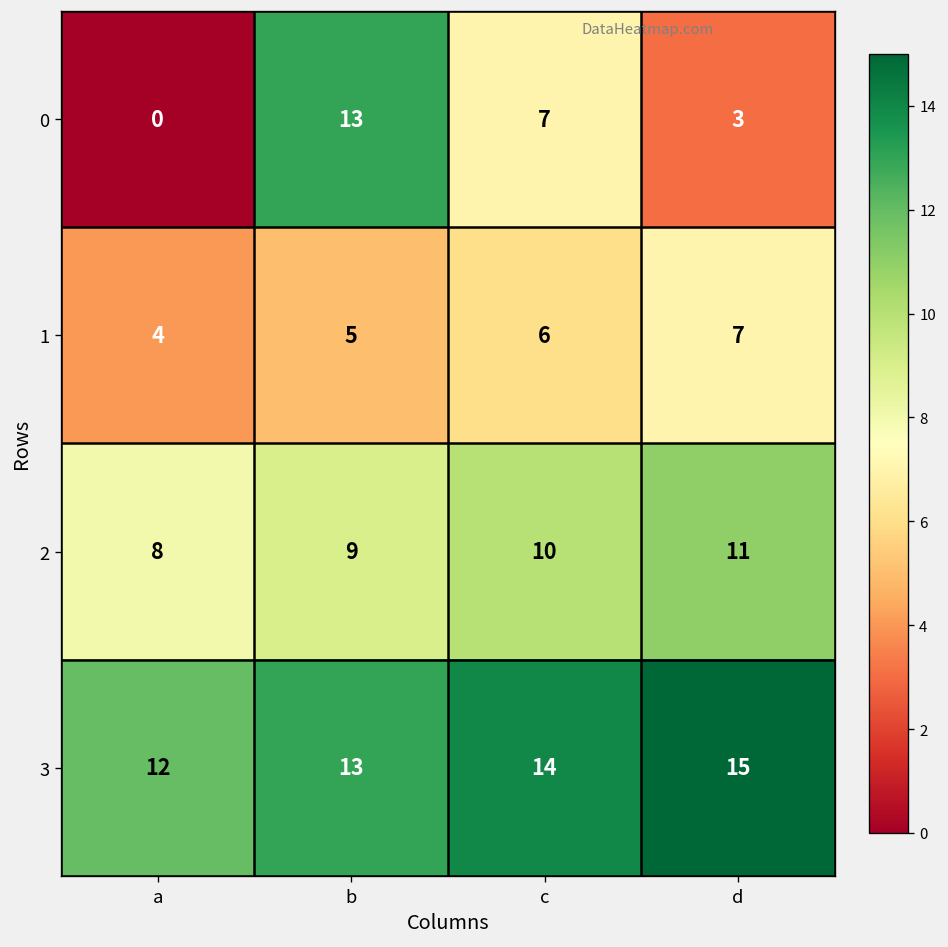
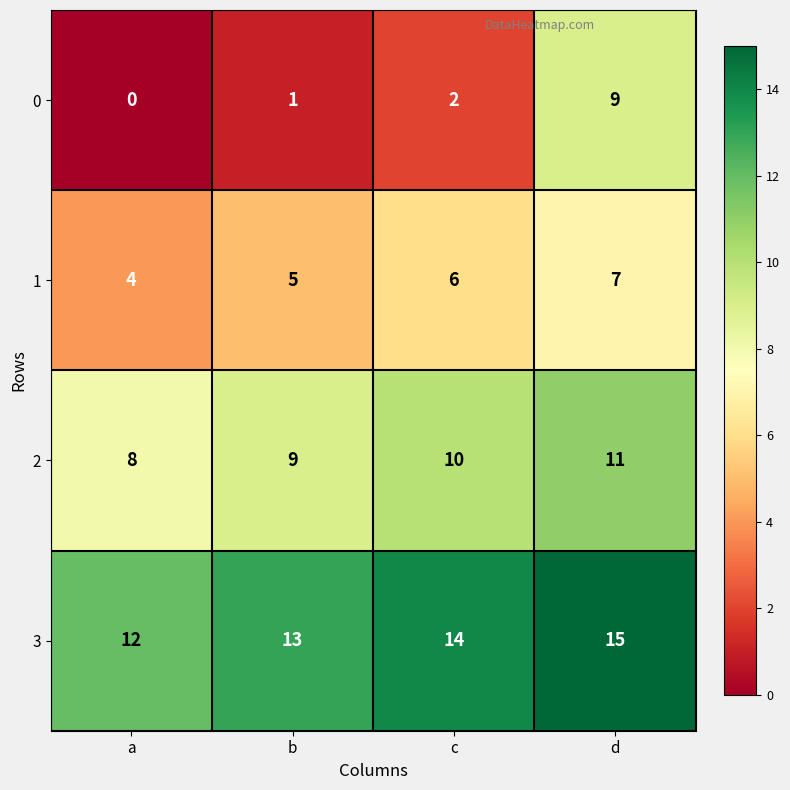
0, b: 13 -> 1
0, c: 7 -> 2
0, d: 3 -> 9
